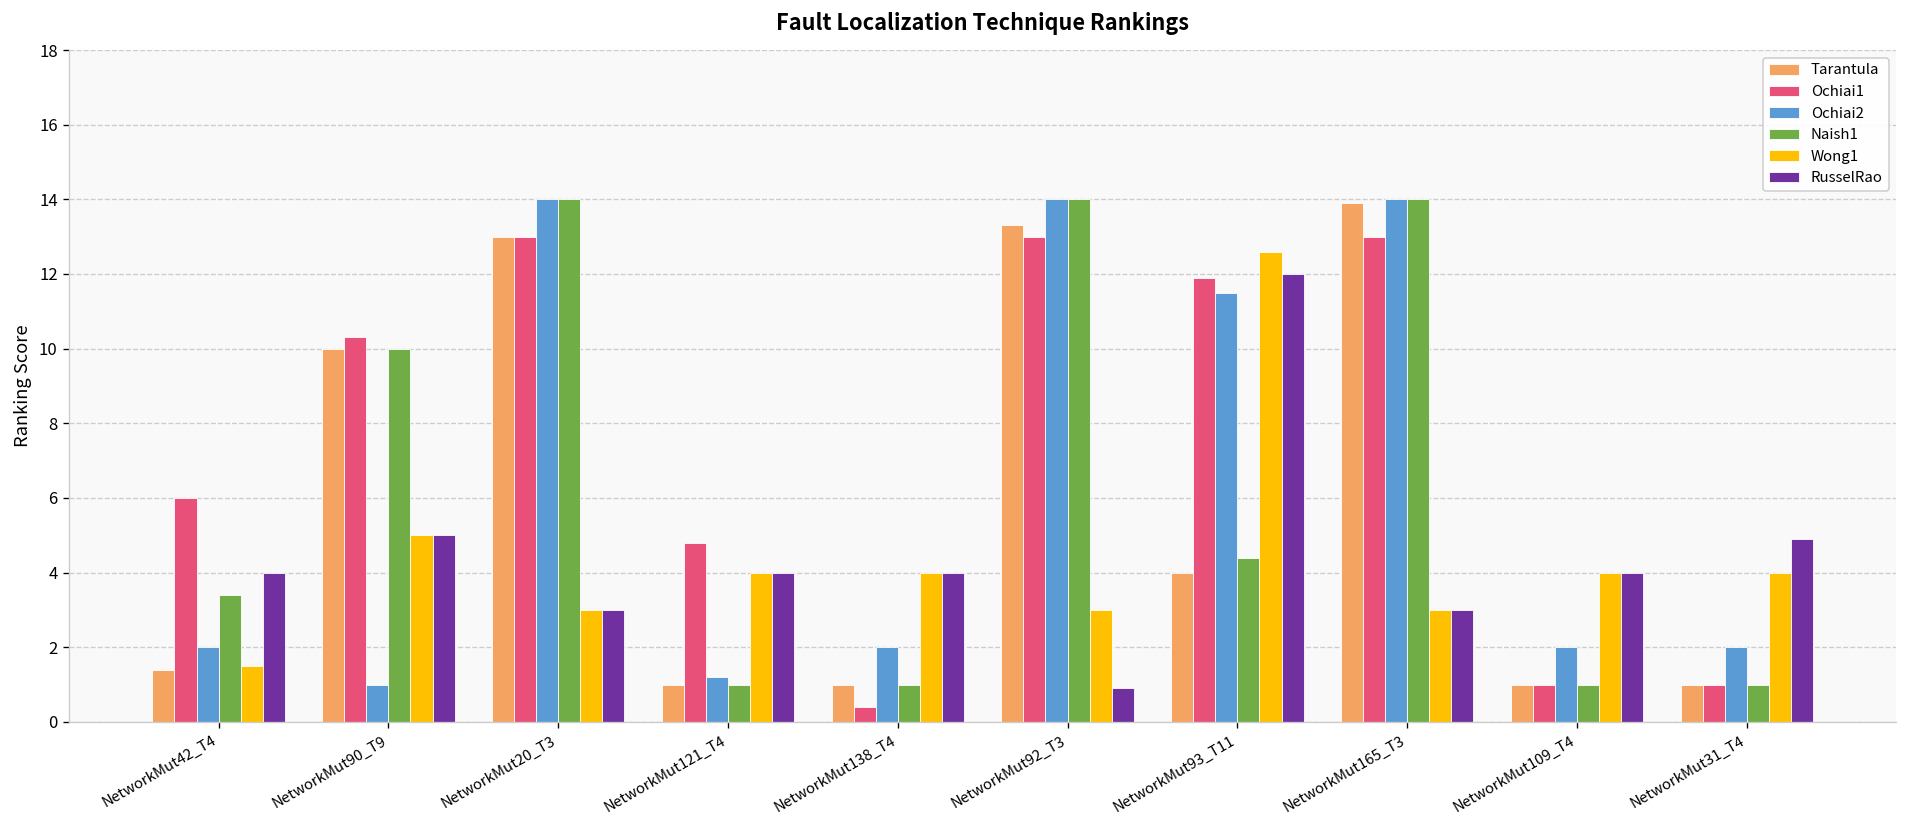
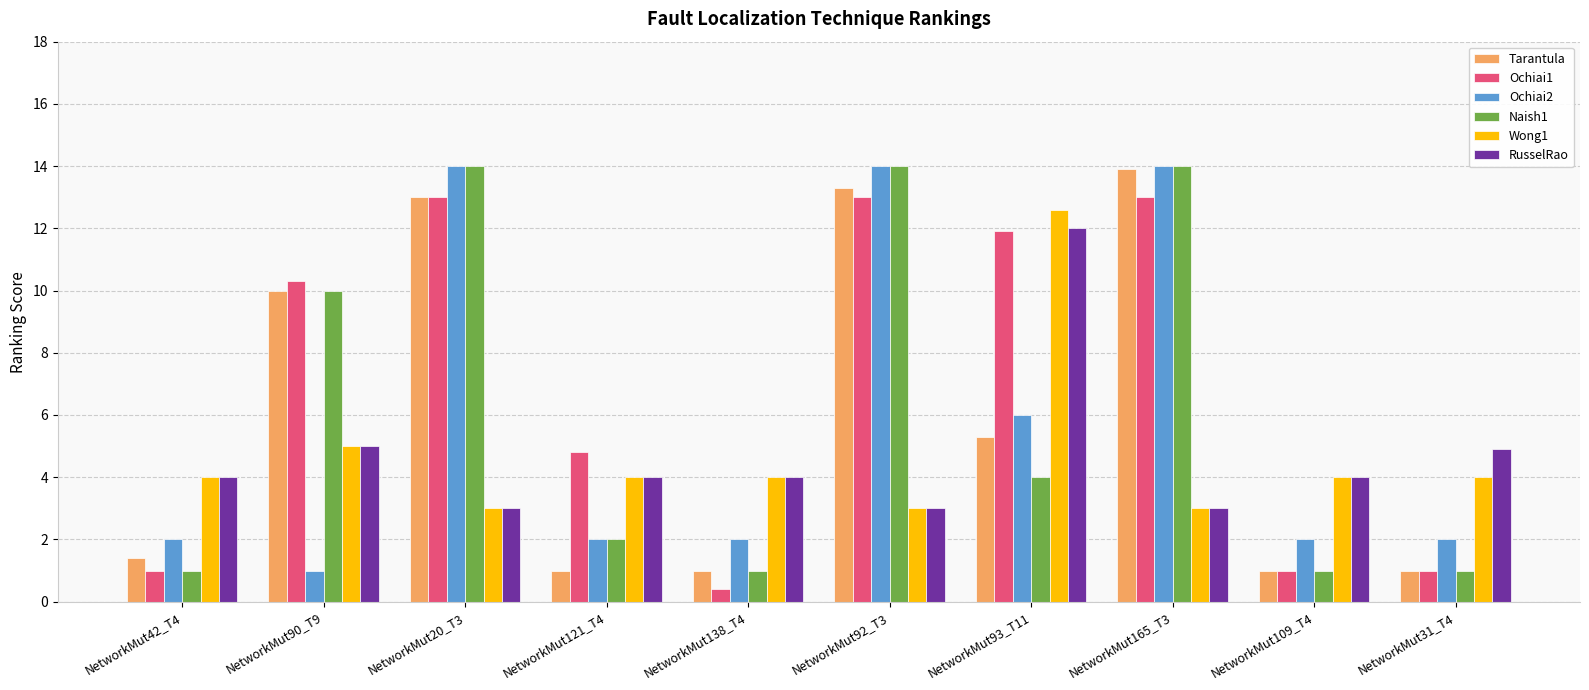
Ochiai1, NetworkMut42_T4: 6 -> 1
Naish1, NetworkMut42_T4: 3.4 -> 1.0
Wong1, NetworkMut42_T4: 1.5 -> 4.0
Ochiai2, NetworkMut121_T4: 1.2 -> 2.0
Naish1, NetworkMut121_T4: 1 -> 2
RusselRao, NetworkMut92_T3: 0.9 -> 3.0
Tarantula, NetworkMut93_T11: 4.0 -> 5.3
Ochiai2, NetworkMut93_T11: 11.5 -> 6.0
Naish1, NetworkMut93_T11: 4.4 -> 4.0
